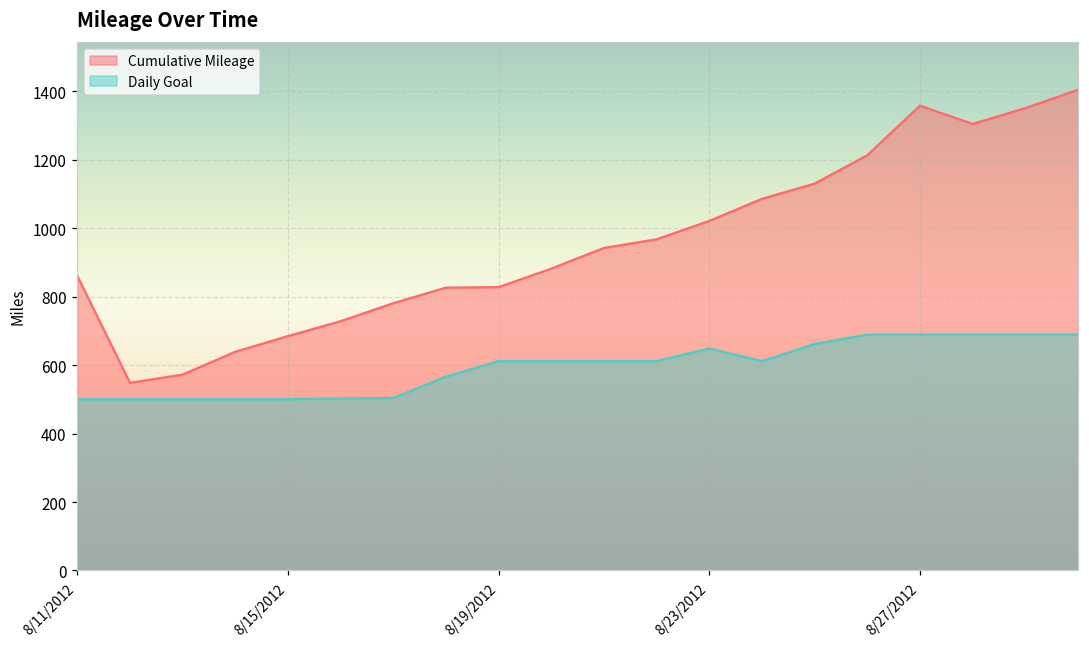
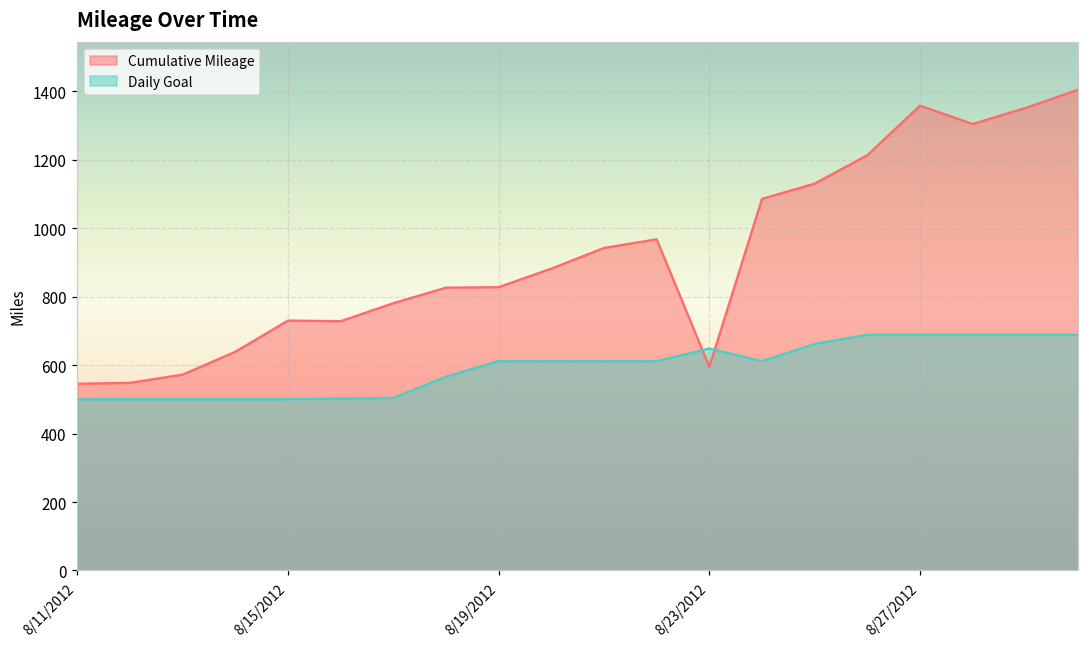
Cumulative Mileage, 8/11/2012: 860 -> 550
Cumulative Mileage, 8/15/2012: 680 -> 730
Cumulative Mileage, 8/23/2012: 1020 -> 600
